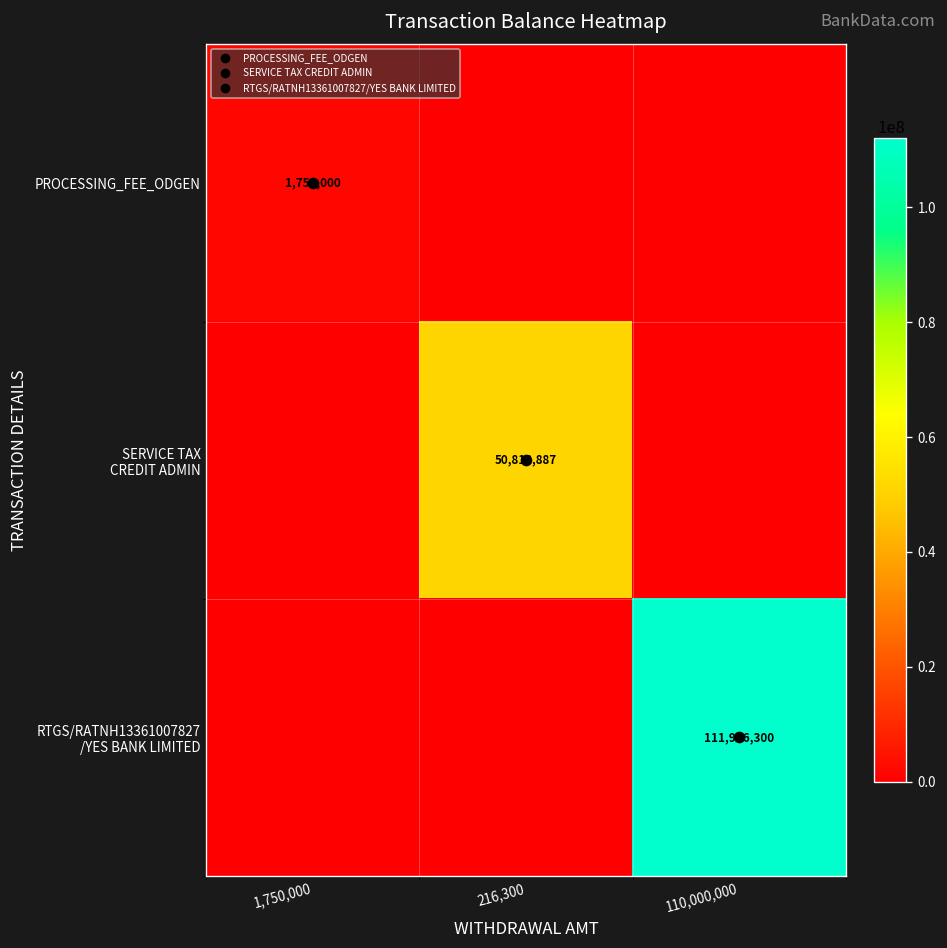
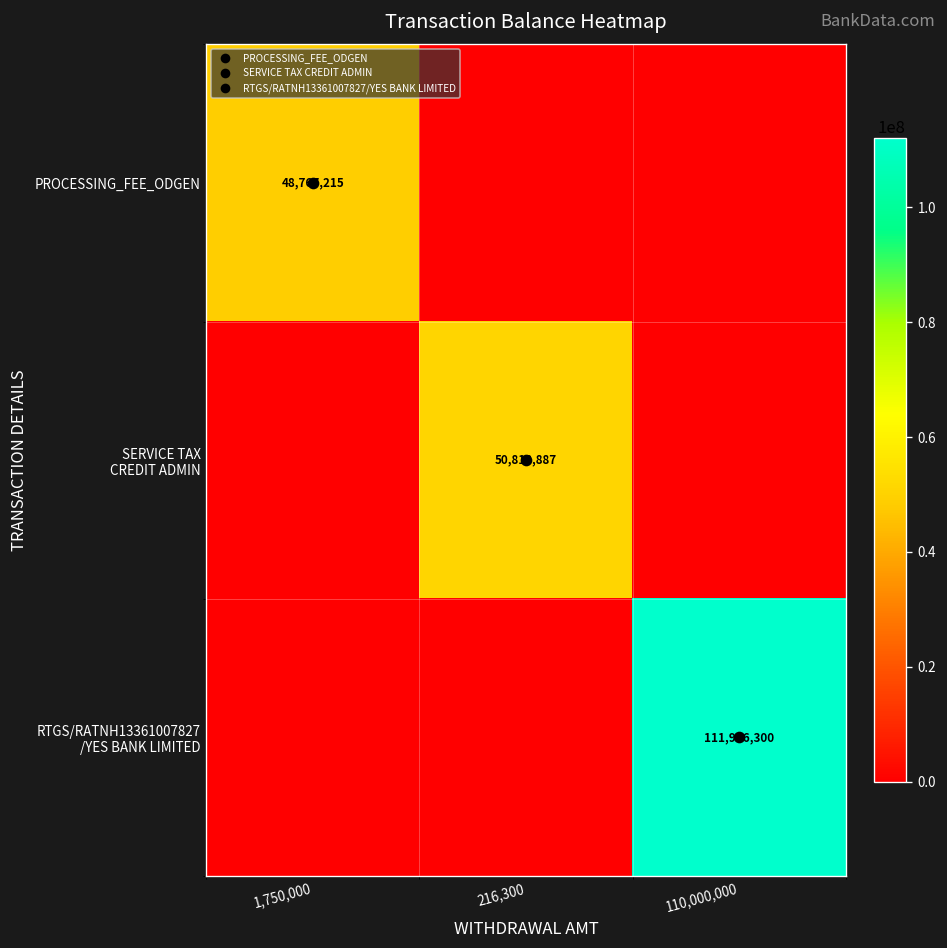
PROCESSING_FEE_ODGEN, 1,750,000: 1,750,000 -> 48,767,215
